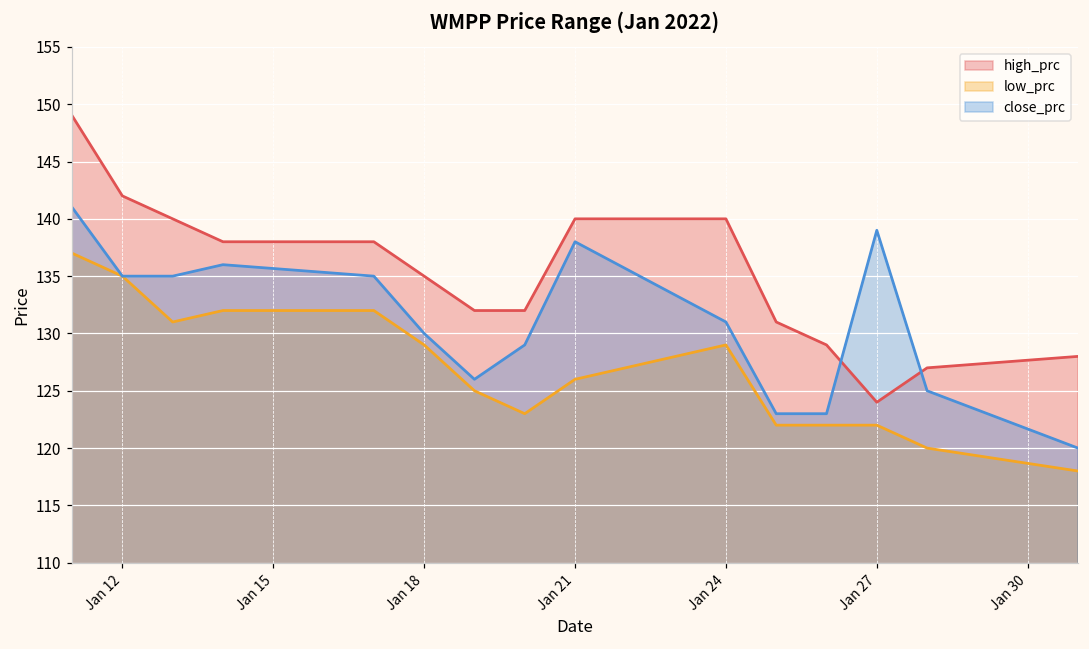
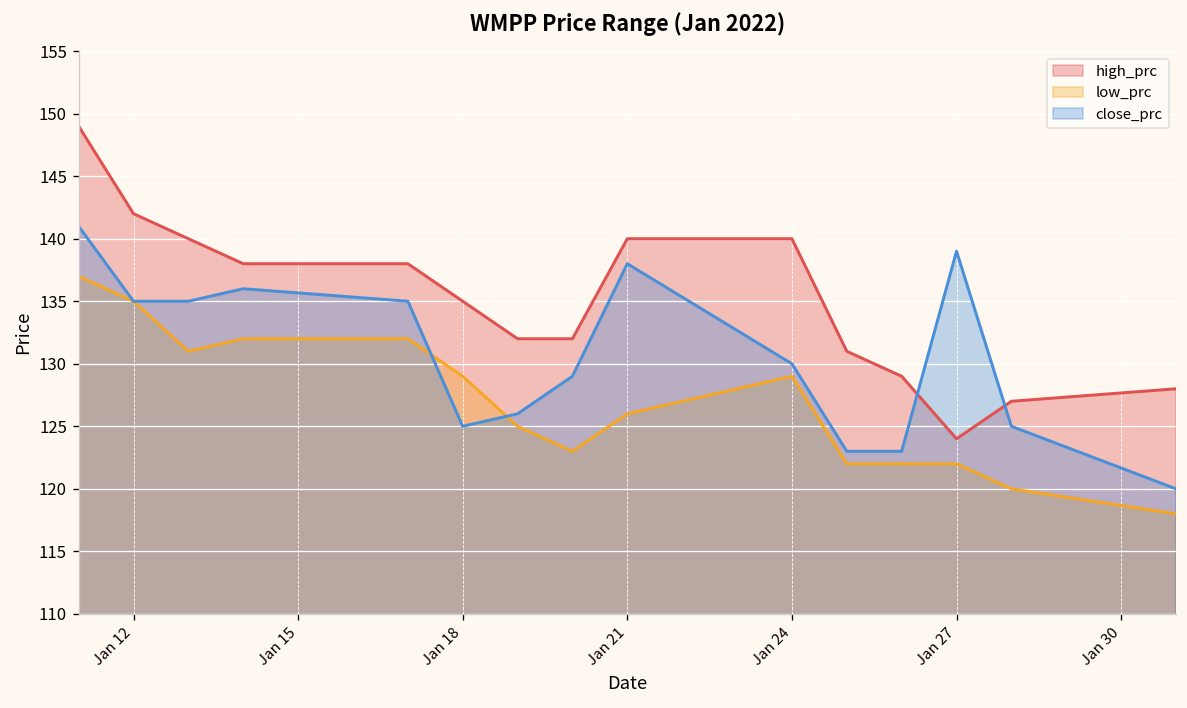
close_prc, Jan 18: 130 -> 125
close_prc, Jan 24: 131 -> 130
